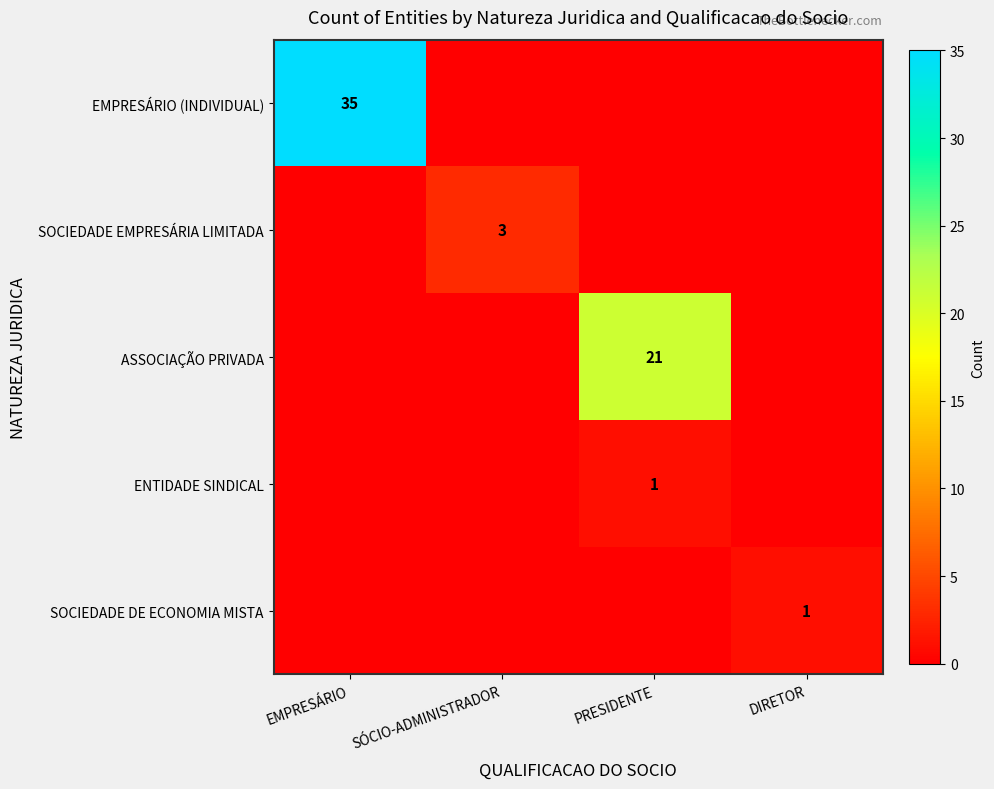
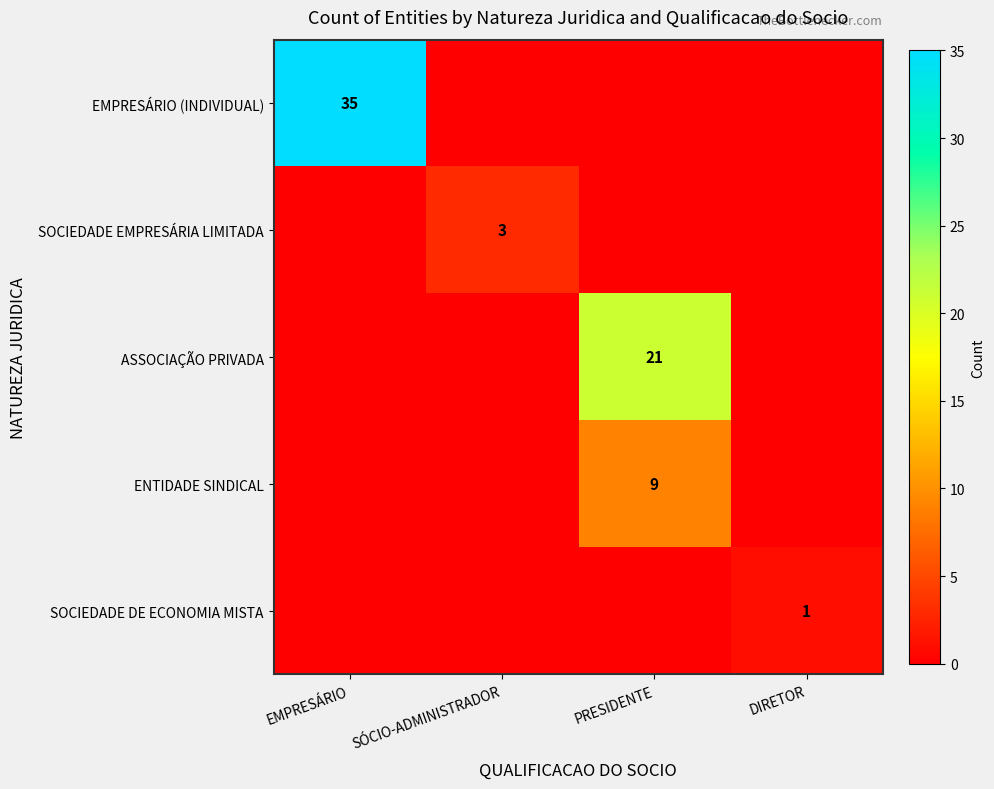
ENTIDADE SINDICAL, PRESIDENTE: 1 -> 9
